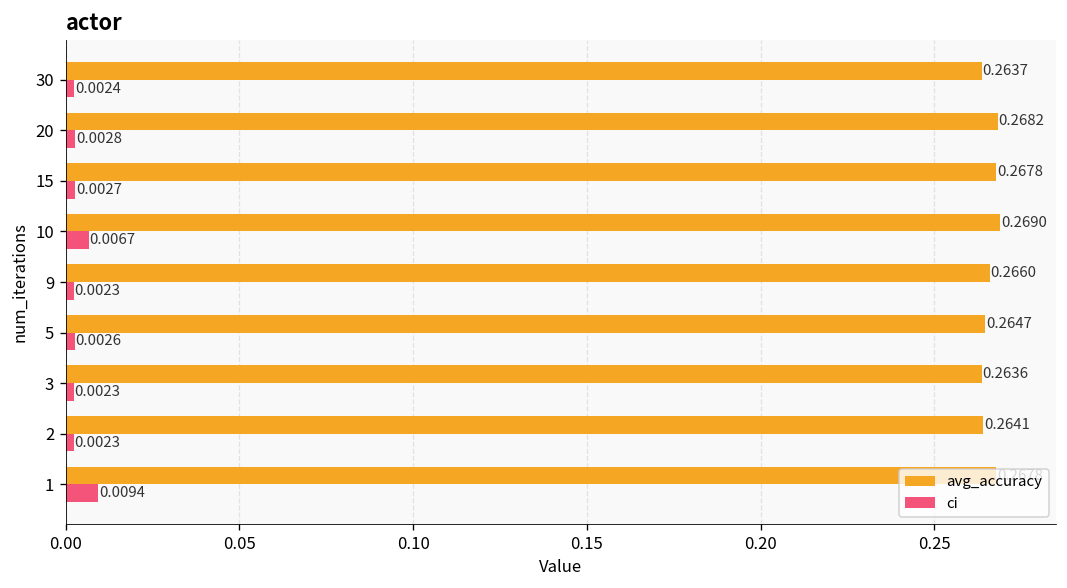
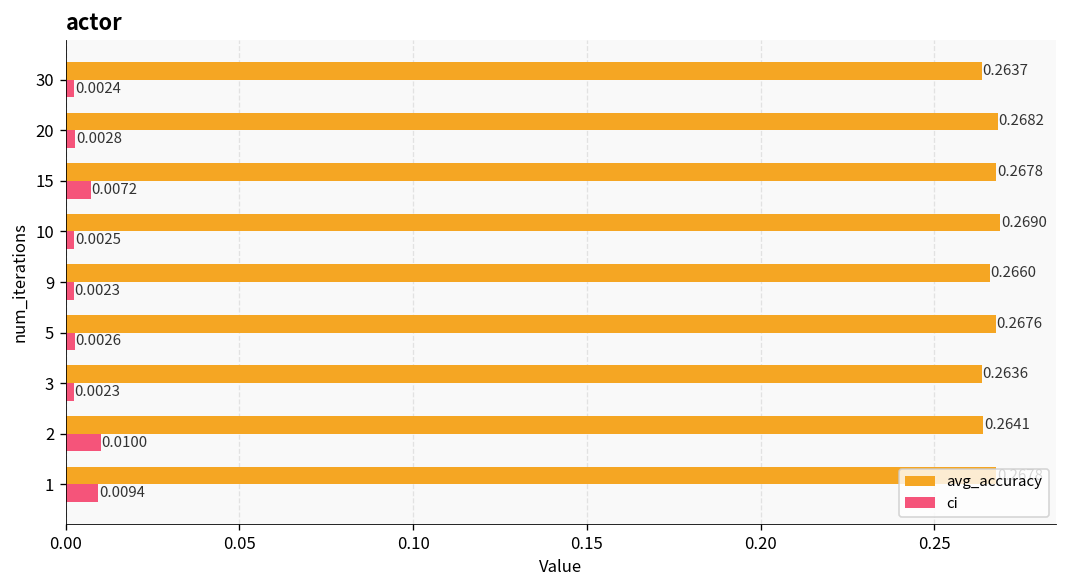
ci, 15: 0.0027 -> 0.0072
ci, 10: 0.0067 -> 0.0025
avg_accuracy, 5: 0.2647 -> 0.2676
ci, 2: 0.0023 -> 0.0100
